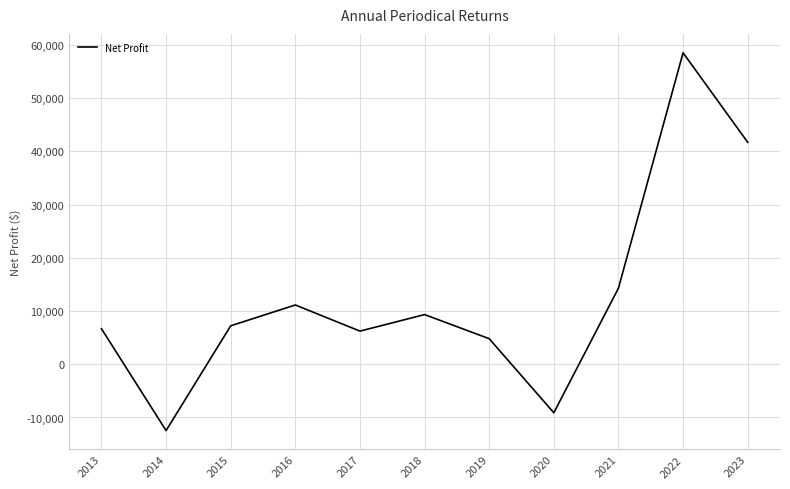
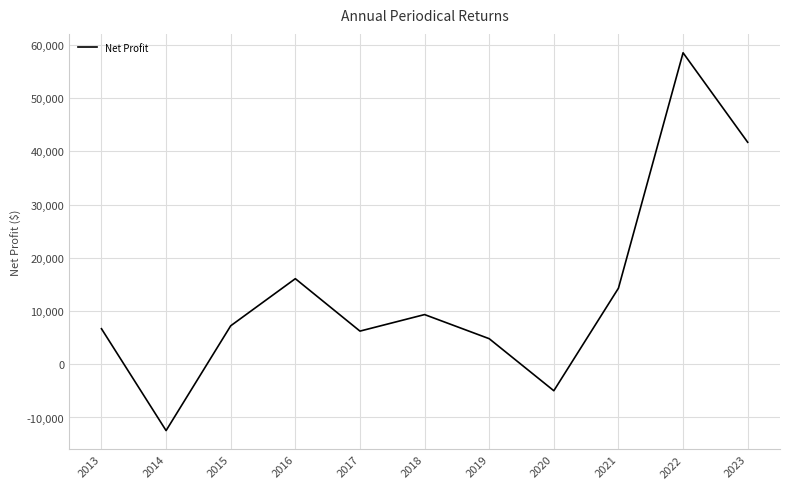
2016: 11,000 -> 16,000
2020: -9,000 -> -5,000
